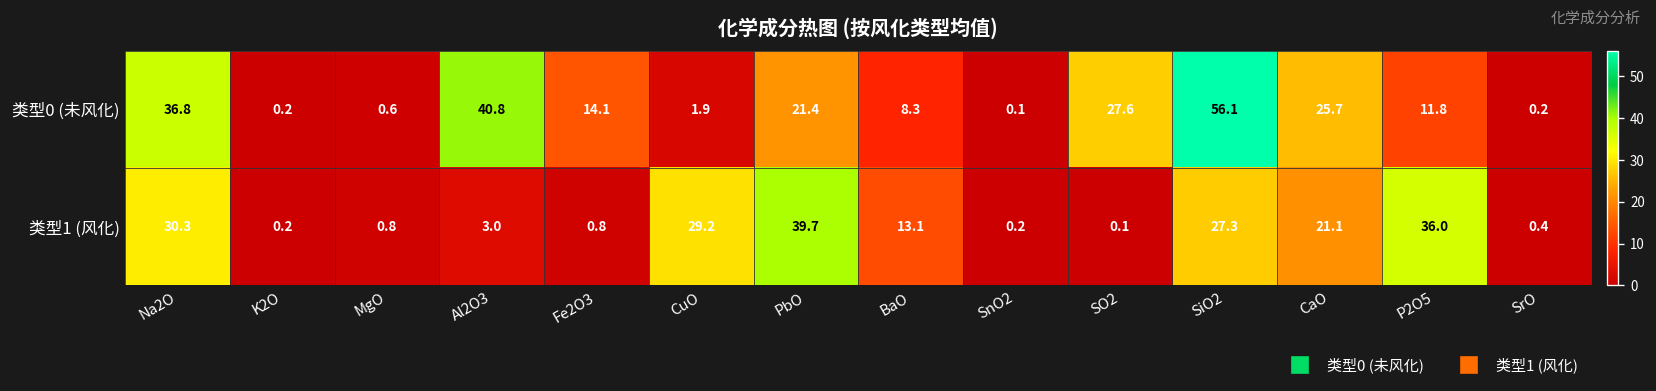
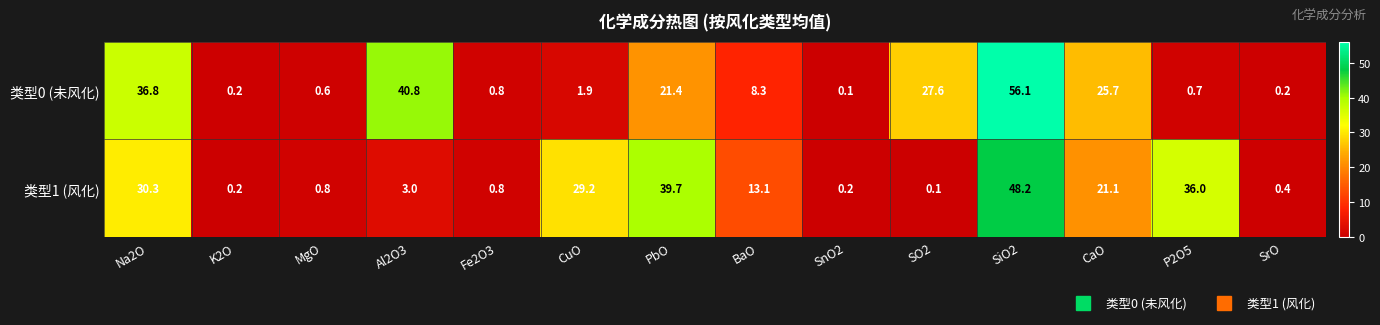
类型0 (未风化), Fe2O3: 14.1 -> 0.8
类型0 (未风化), P2O5: 11.8 -> 0.7
类型1 (风化), SiO2: 27.3 -> 48.2
